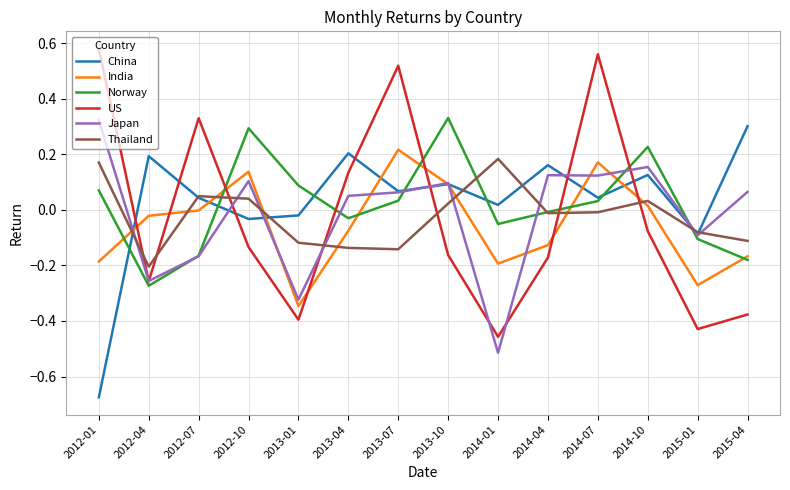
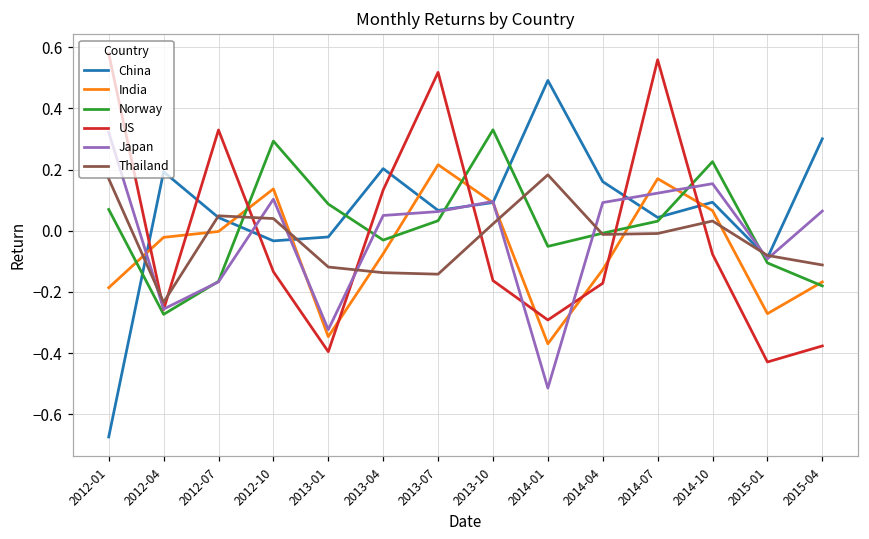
Thailand, 2012-04: -0.20 -> -0.23
China, 2014-01: 0.02 -> 0.49
India, 2014-01: -0.19 -> -0.37
US, 2014-01: -0.46 -> -0.29
Japan, 2014-04: 0.12 -> 0.09
China, 2014-10: 0.13 -> 0.09
India, 2014-10: 0.01 -> 0.07
